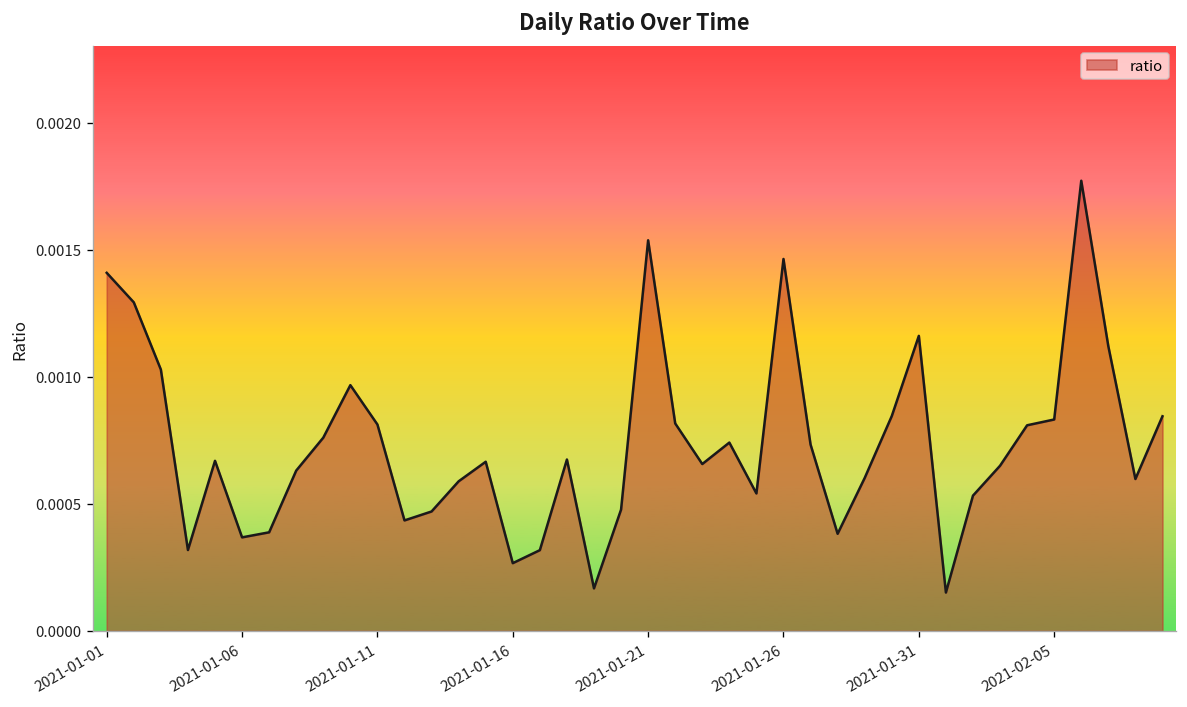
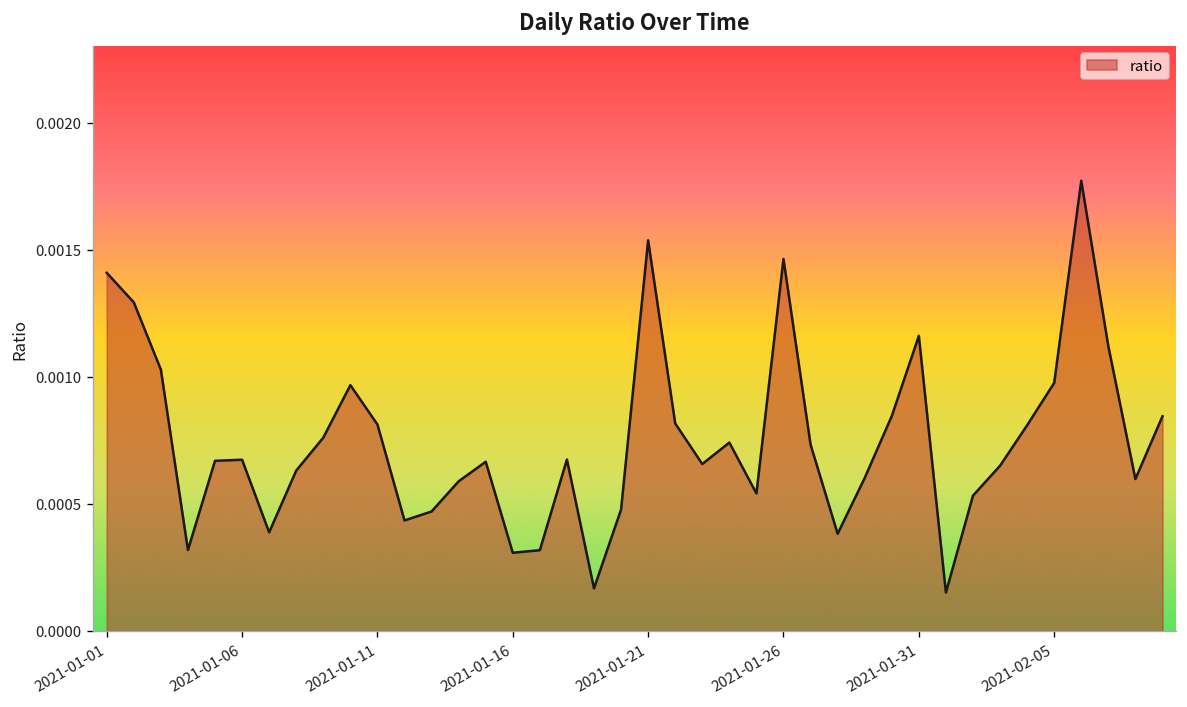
2021-01-06: 0.00037 -> 0.00067
2021-01-16: 0.00027 -> 0.00031
2021-02-05: 0.00083 -> 0.00098
